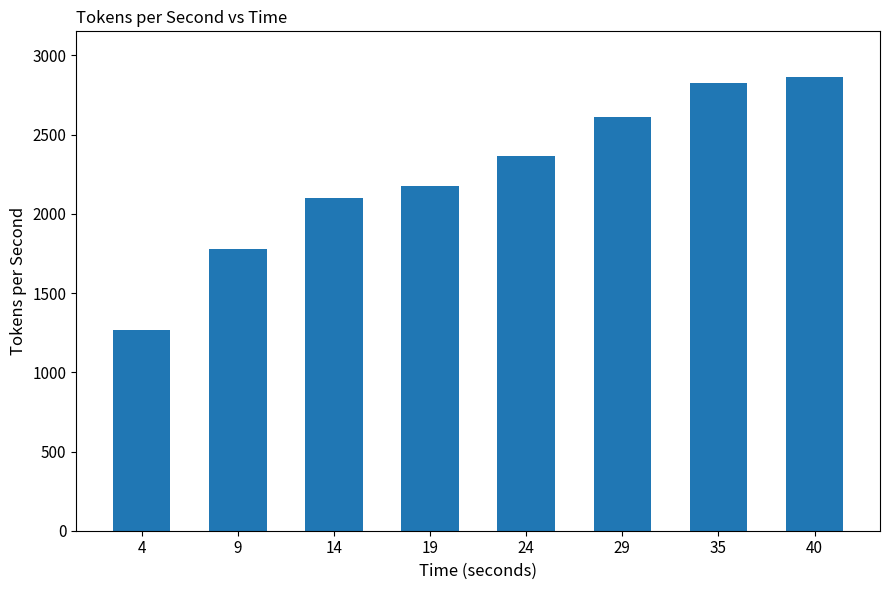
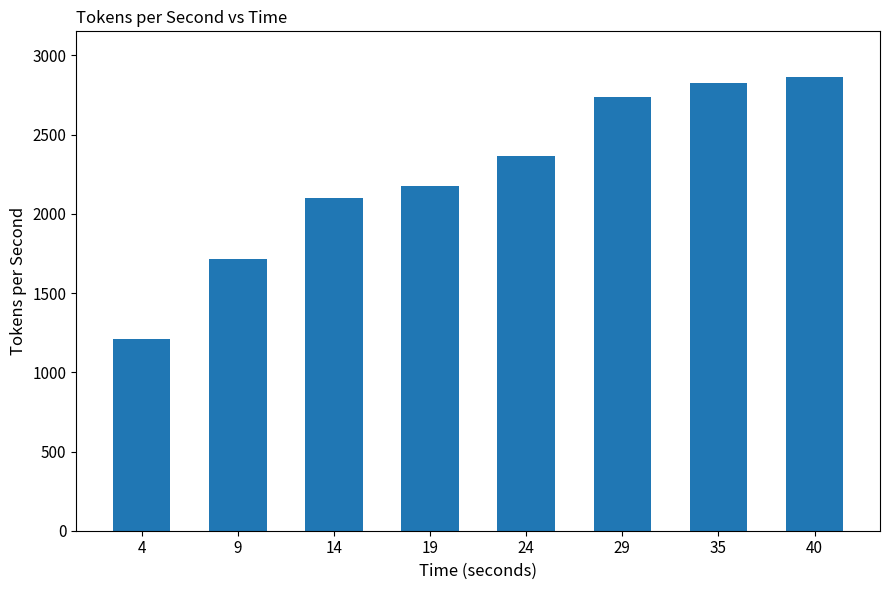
4: 1270 -> 1210
9: 1780 -> 1720
29: 2610 -> 2740
